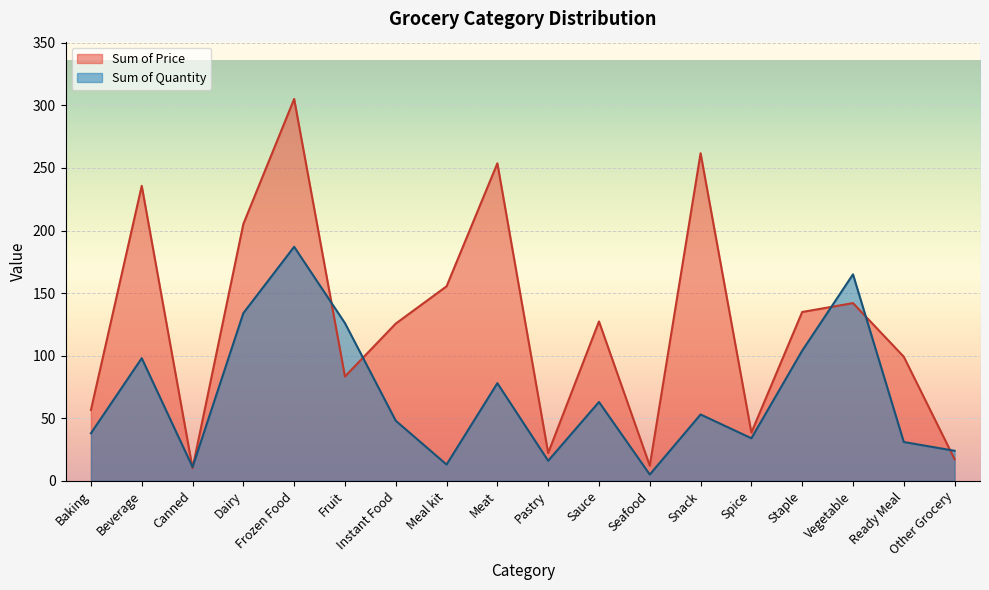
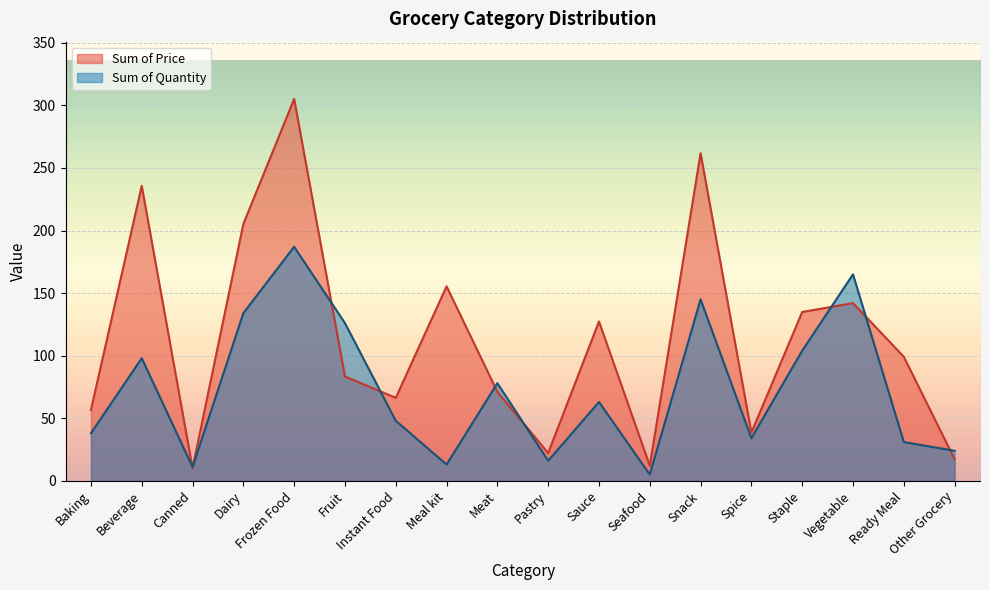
Sum of Price, Instant Food: 126 -> 66
Sum of Price, Meat: 254 -> 71
Sum of Quantity, Snack: 53 -> 145
